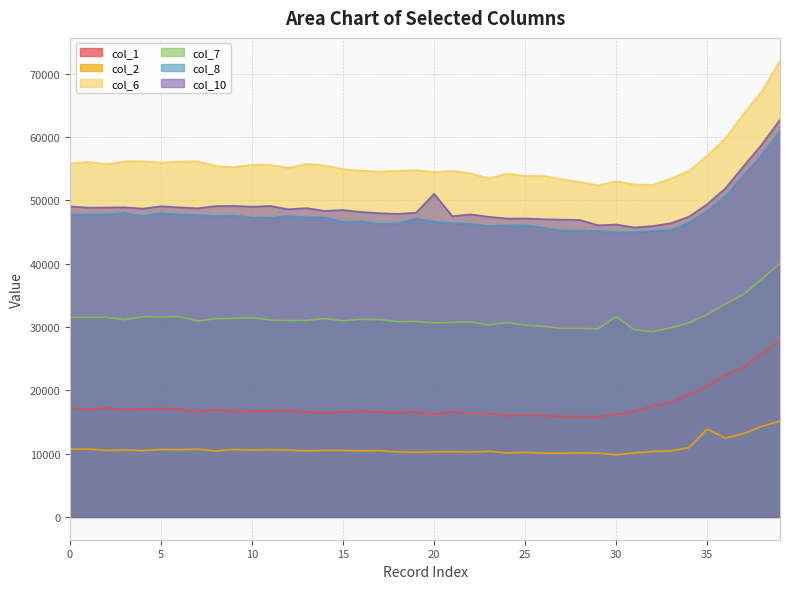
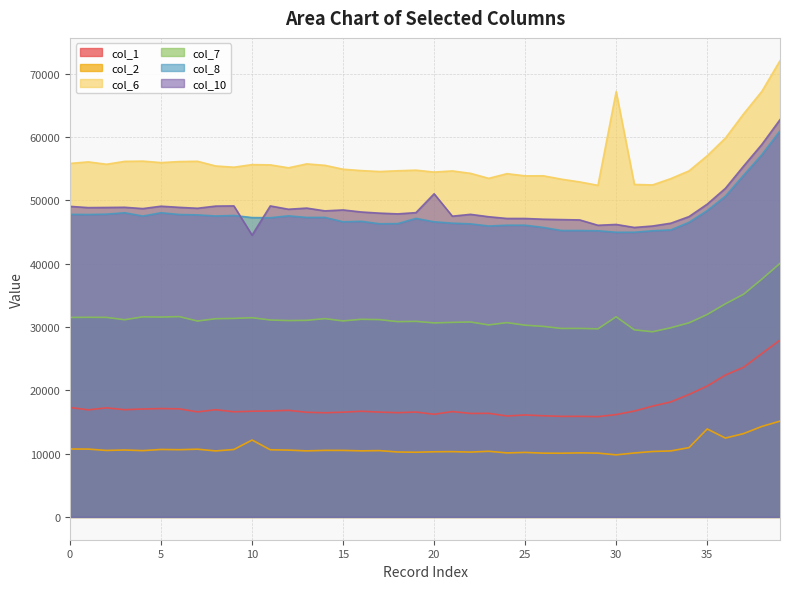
col_2, 10: 11000 -> 12000
col_10, 10: 49000 -> 45000
col_6, 30: 53000 -> 67000
